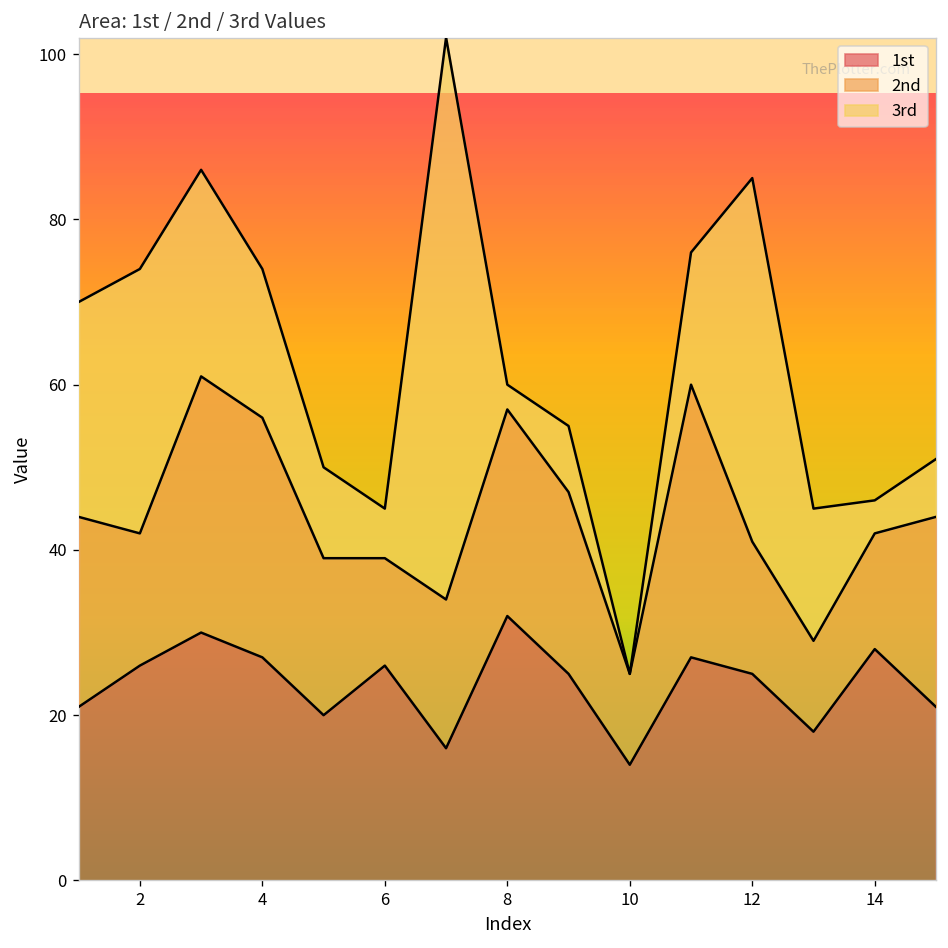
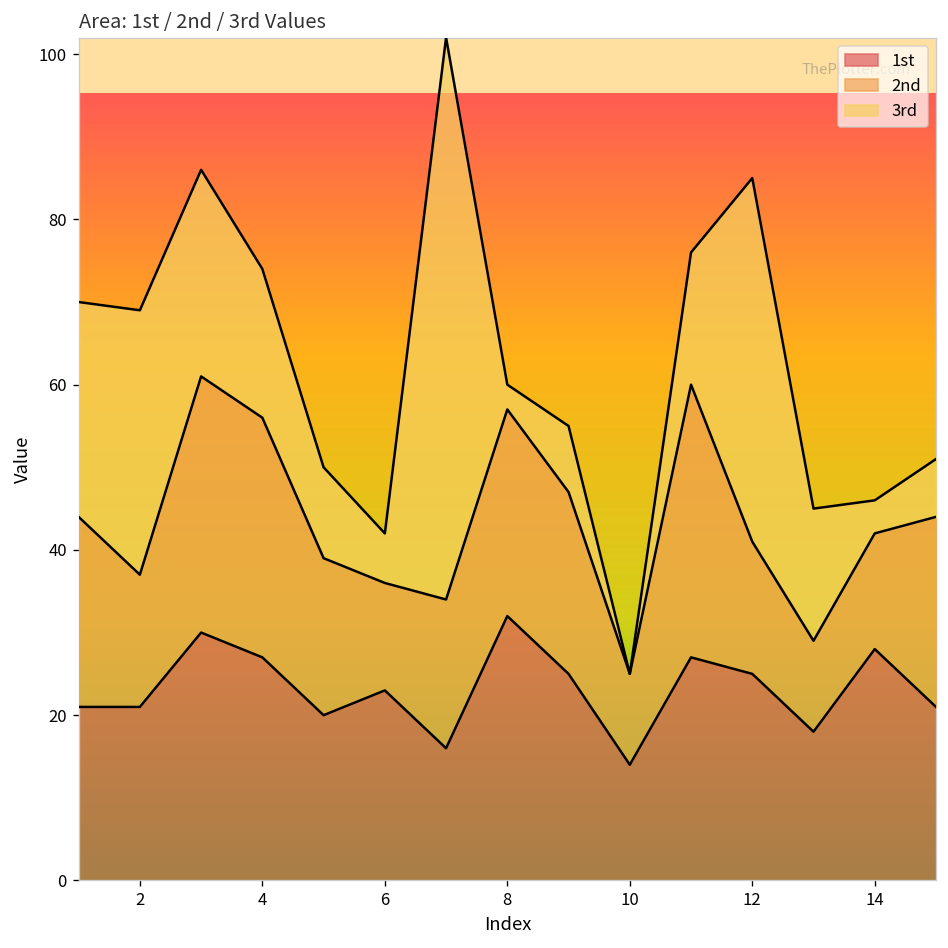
1st, 2: 26 -> 21
1st, 6: 26 -> 23
